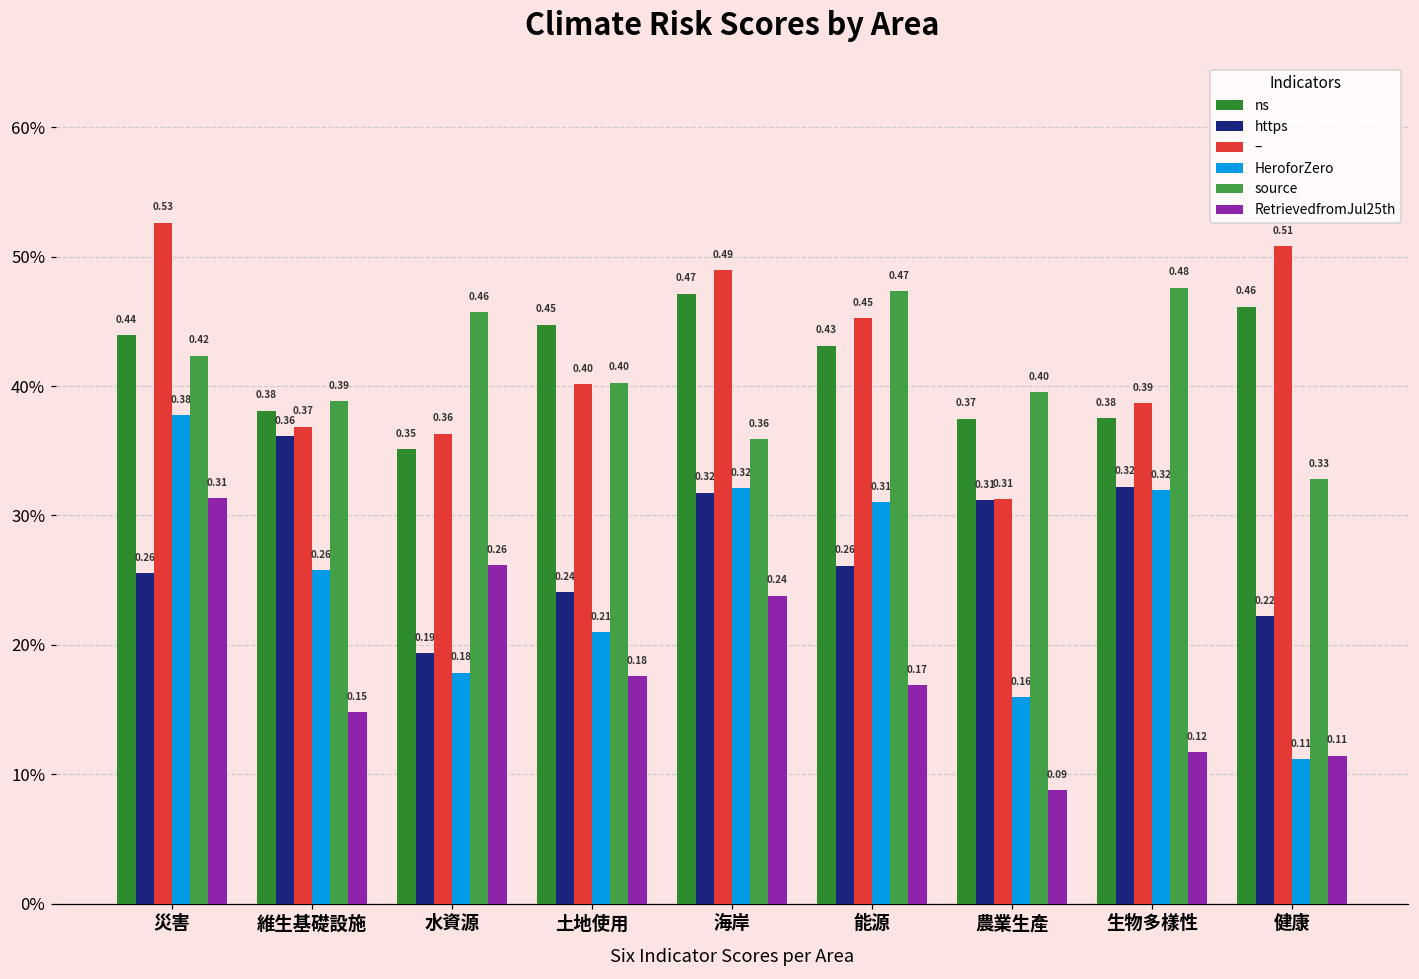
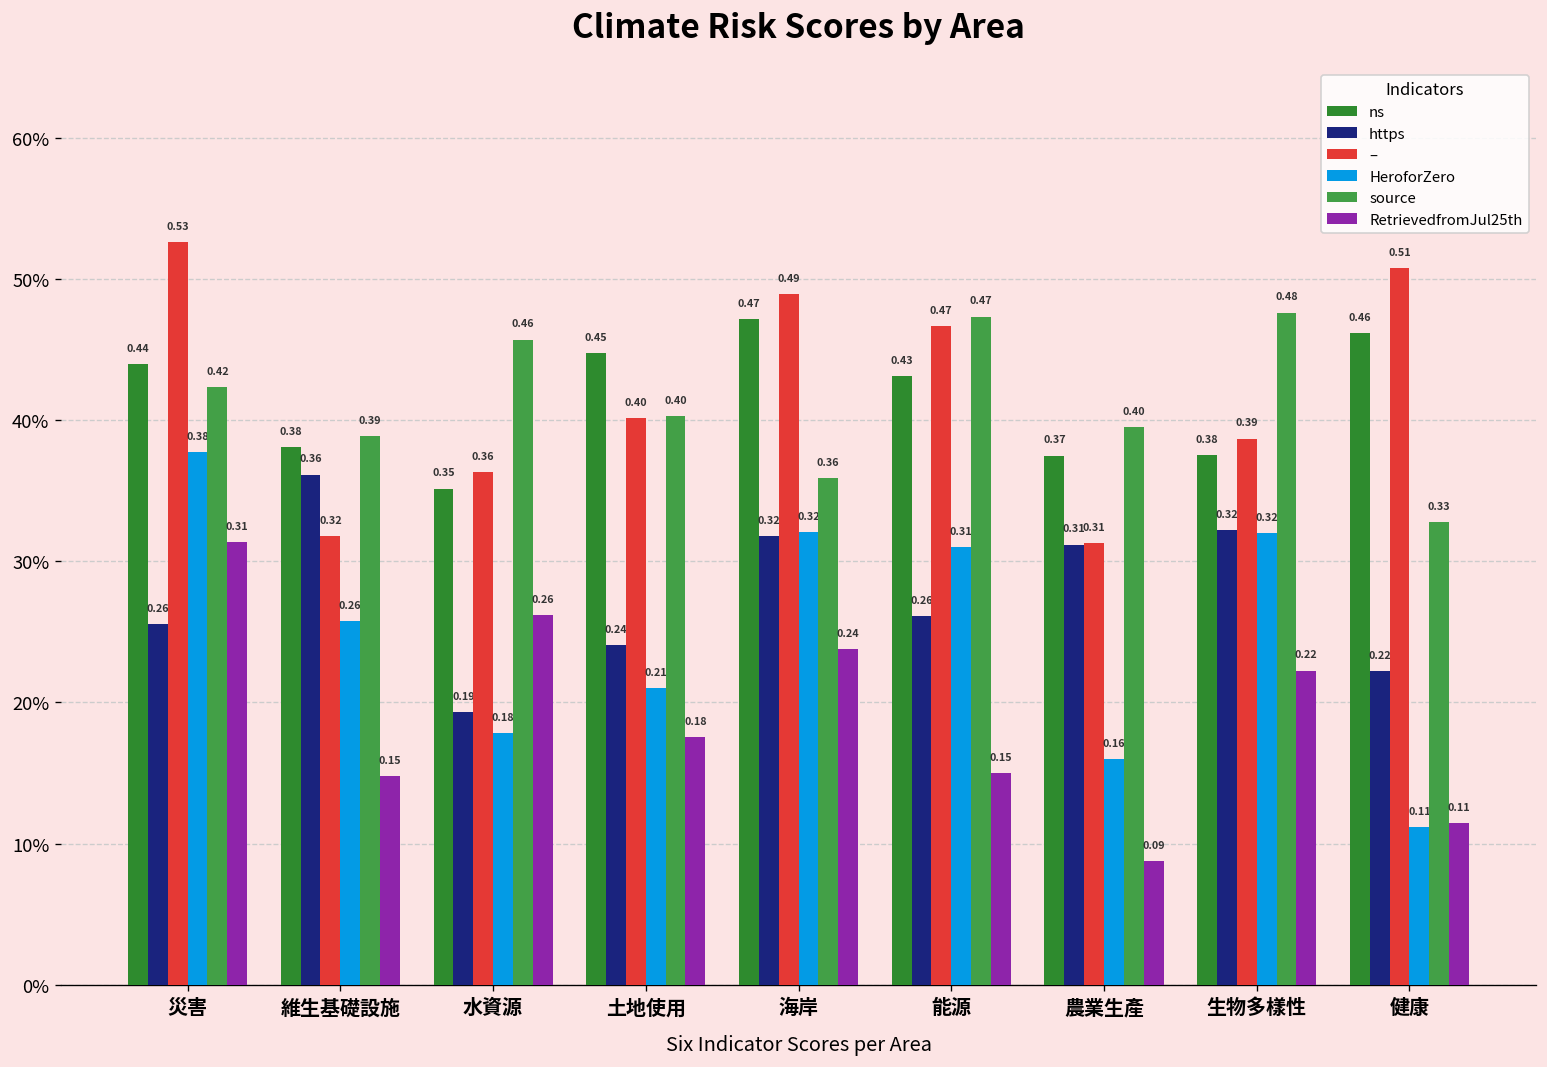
–, 維生基礎設施: 0.37 -> 0.32
–, 能源: 0.45 -> 0.47
RetrievedfromJul25th, 能源: 0.17 -> 0.15
RetrievedfromJul25th, 生物多樣性: 0.12 -> 0.22
